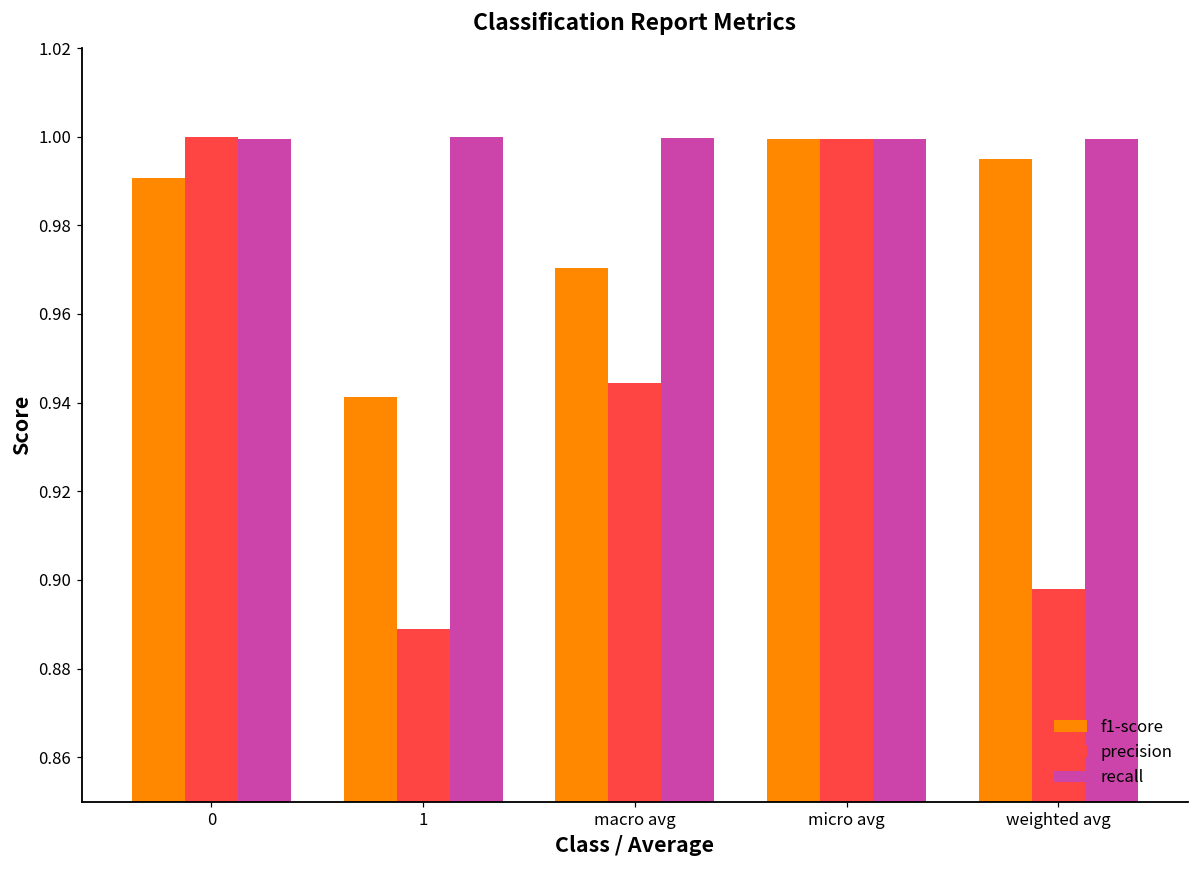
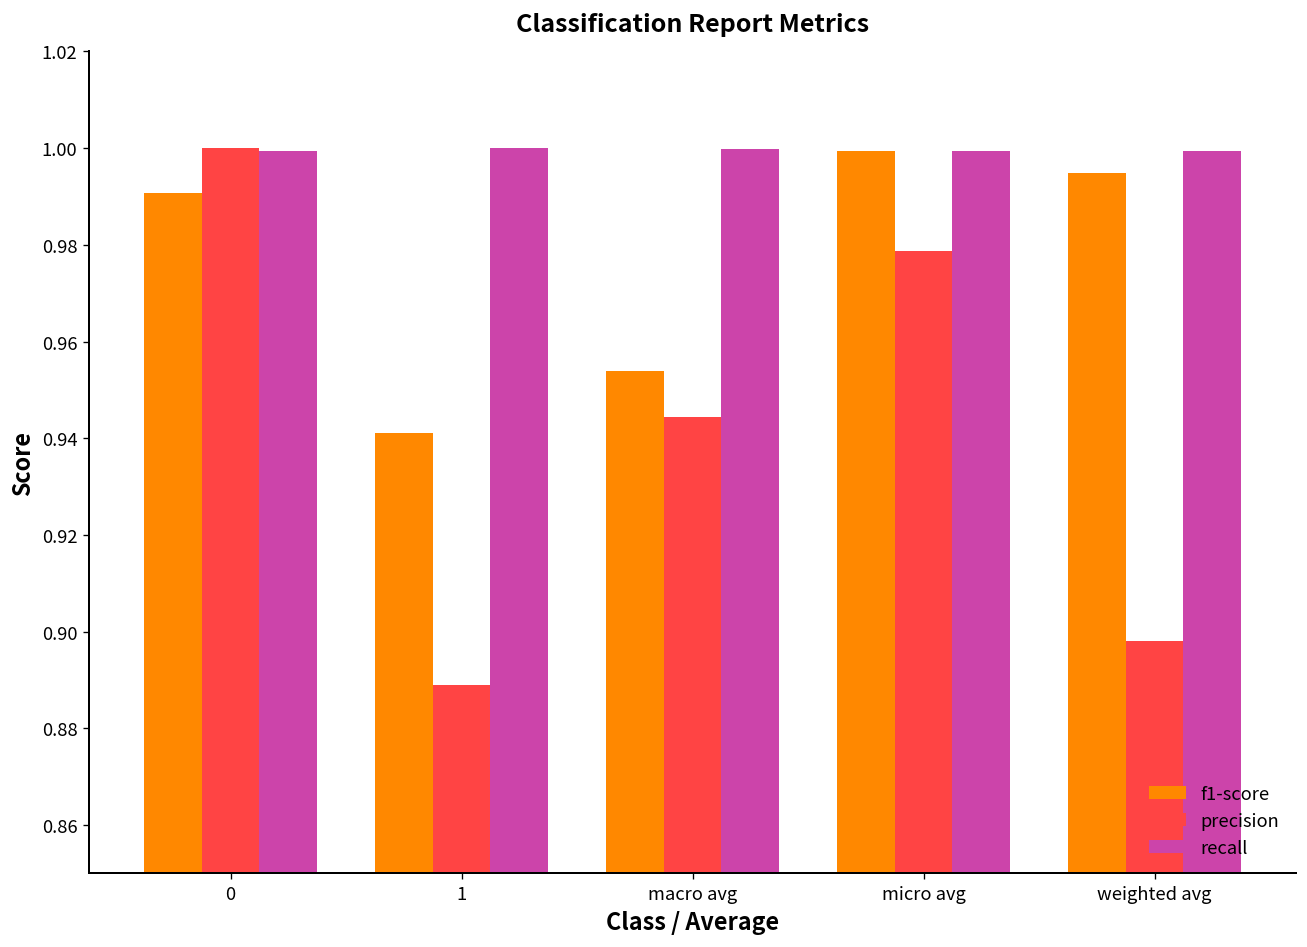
f1-score, macro avg: 0.970 -> 0.954
precision, micro avg: 1.000 -> 0.979
